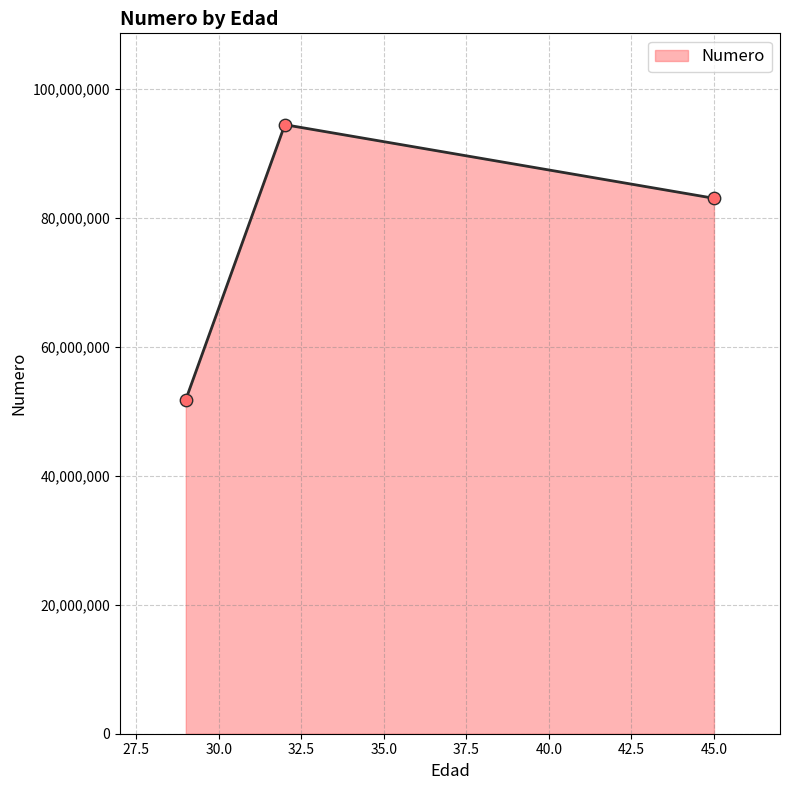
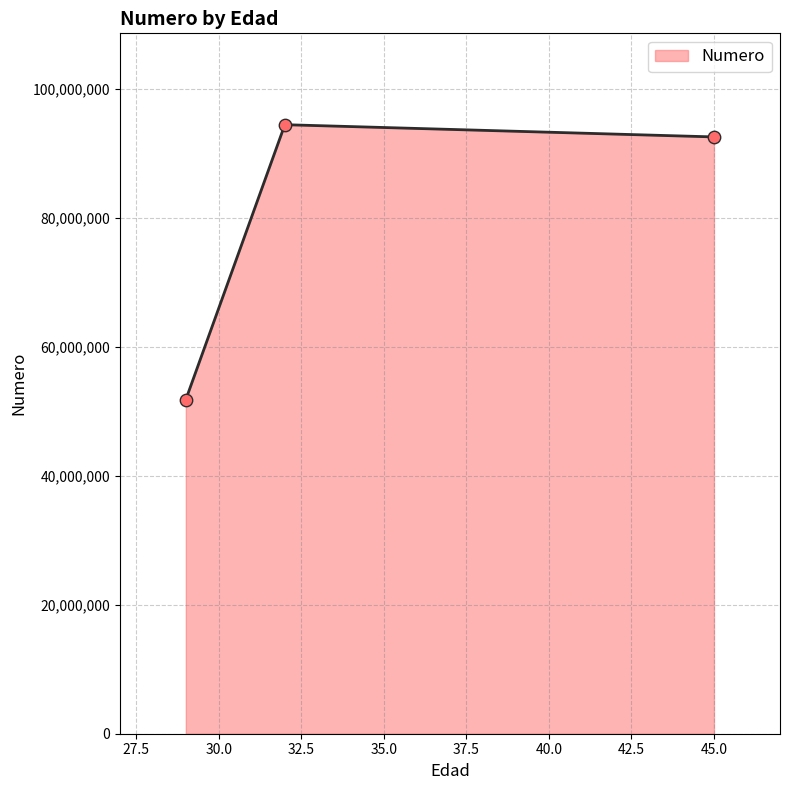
45.0: 83,000,000 -> 93,000,000
